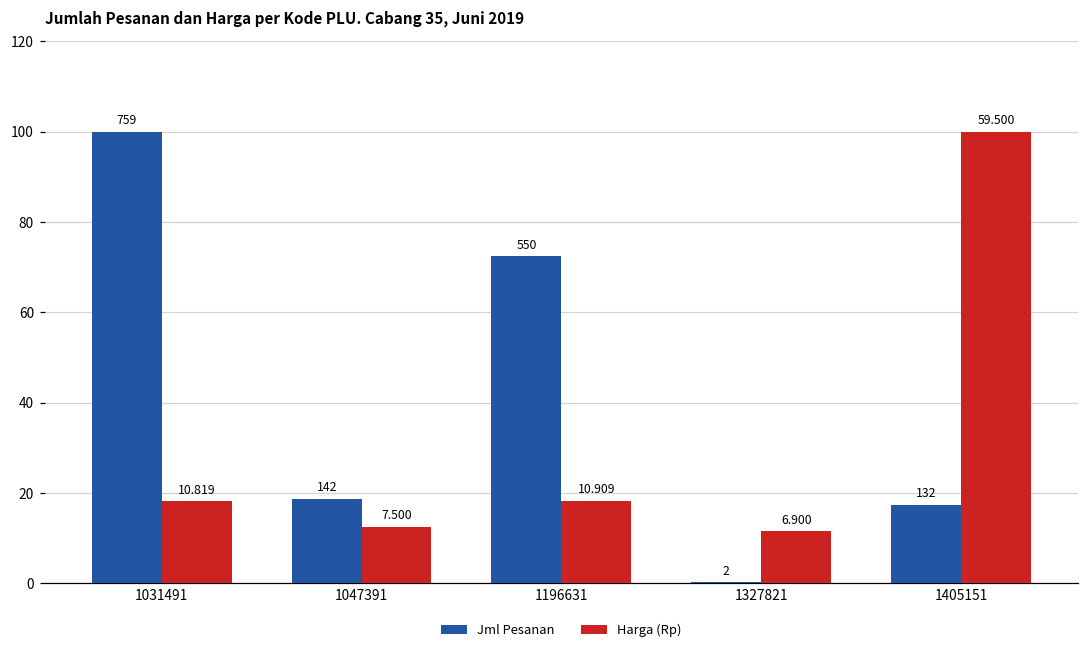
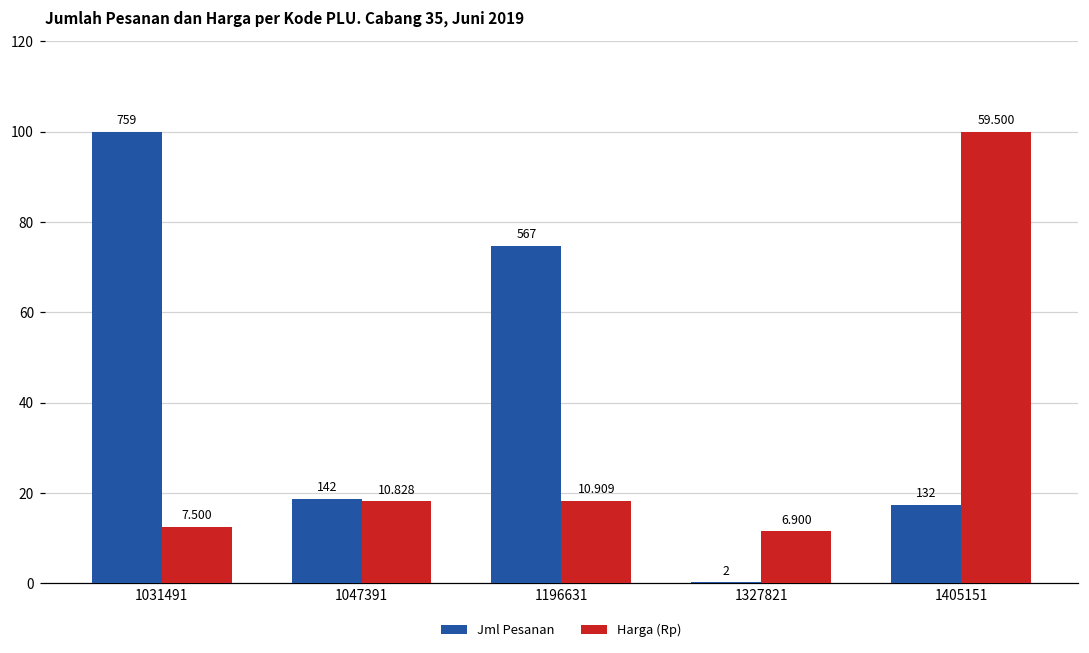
Harga (Rp), 1031491: 10.819 -> 7.500
Harga (Rp), 1047391: 7.500 -> 10.828
Jml Pesanan, 1196631: 550 -> 567
